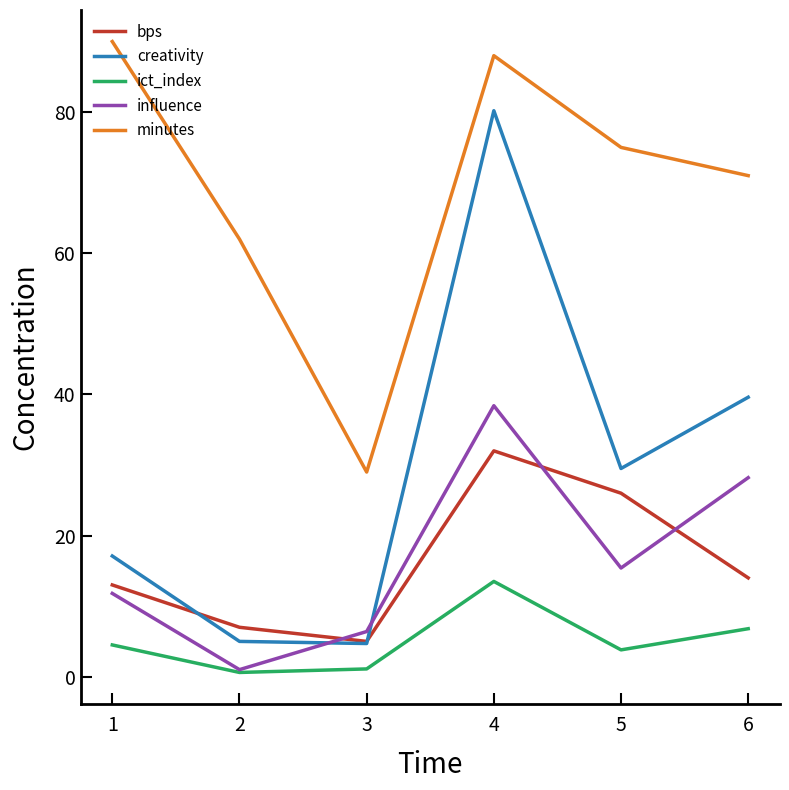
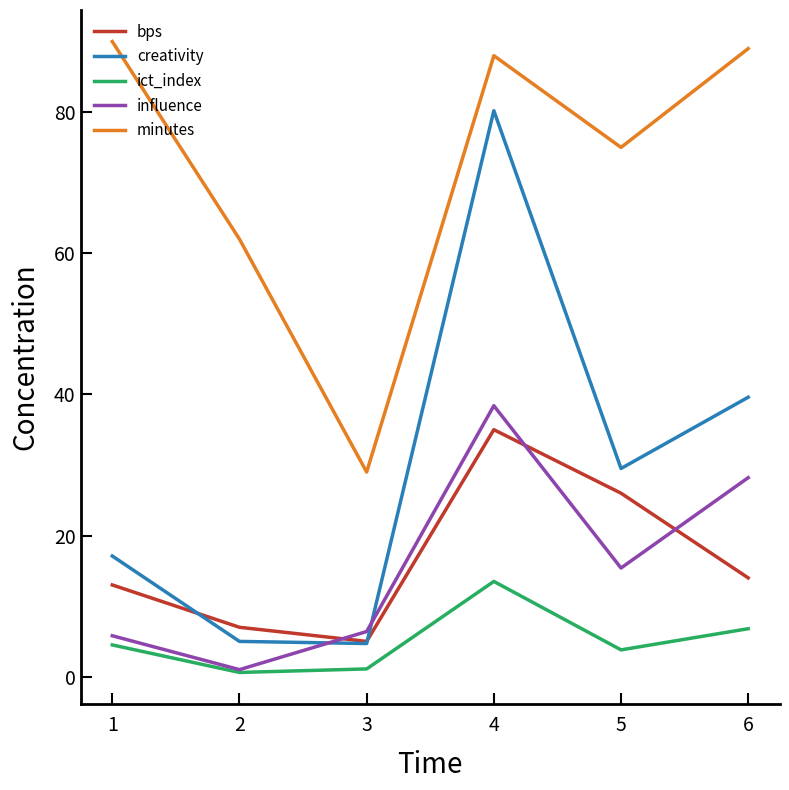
influence, 1: 12 -> 6
bps, 4: 32 -> 35
minutes, 6: 71 -> 89
